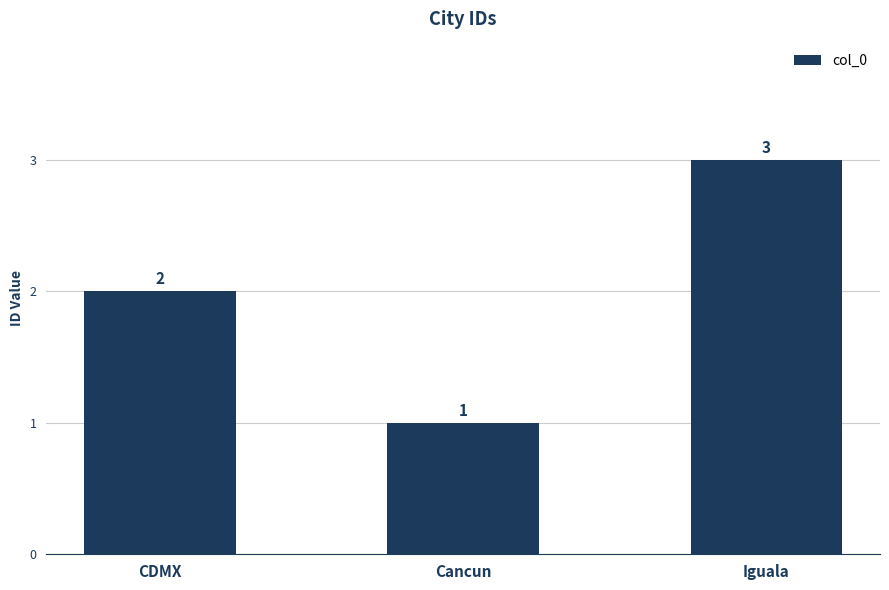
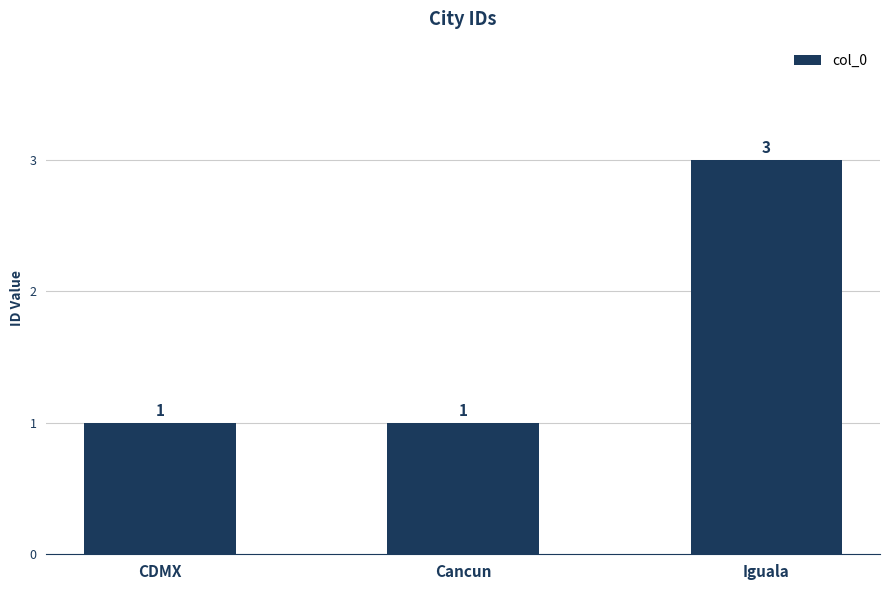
CDMX: 2 -> 1
